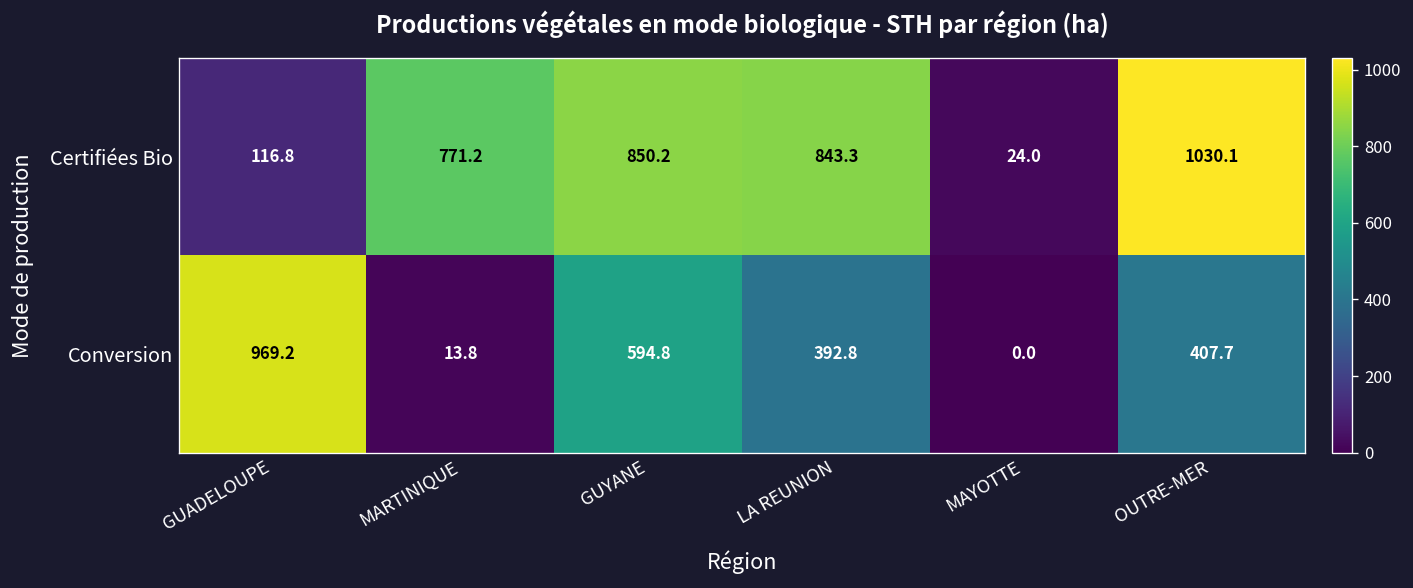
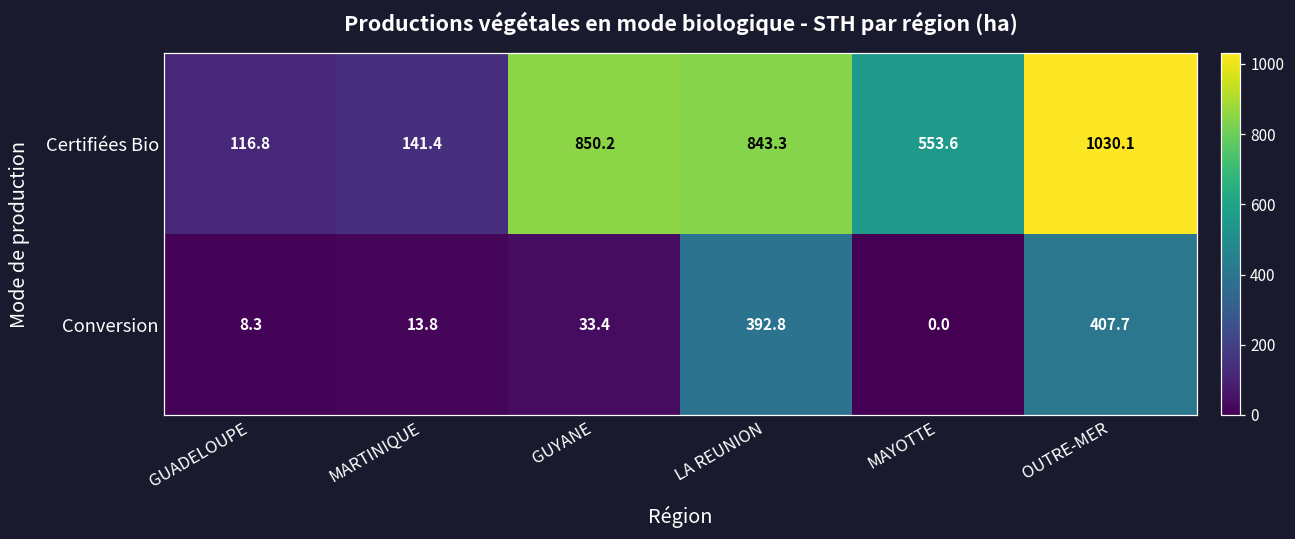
Certifiées Bio, MARTINIQUE: 771.2 -> 141.4
Certifiées Bio, MAYOTTE: 24.0 -> 553.6
Conversion, GUADELOUPE: 969.2 -> 8.3
Conversion, GUYANE: 594.8 -> 33.4
